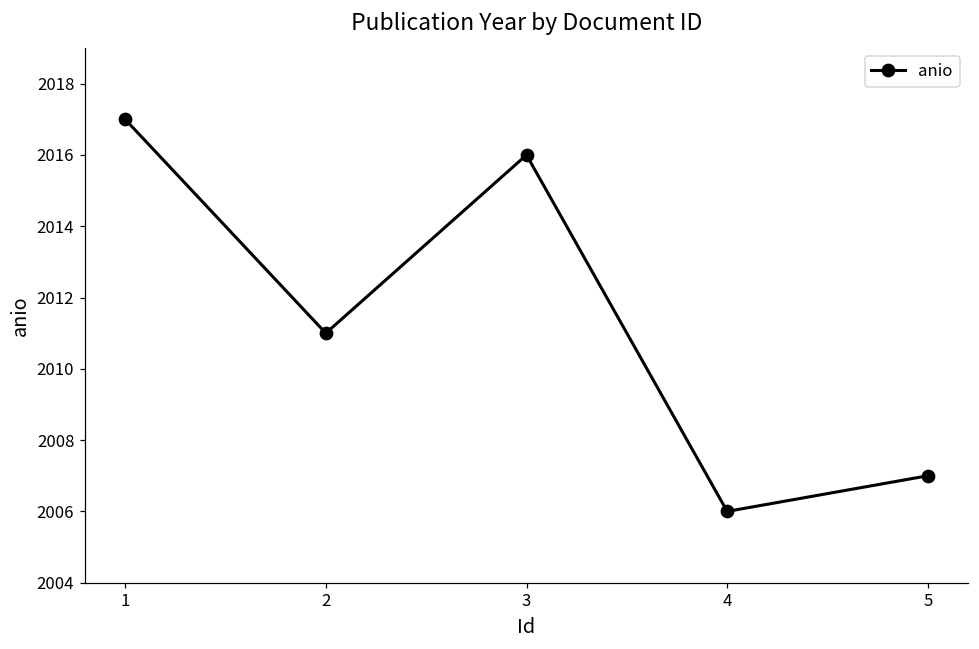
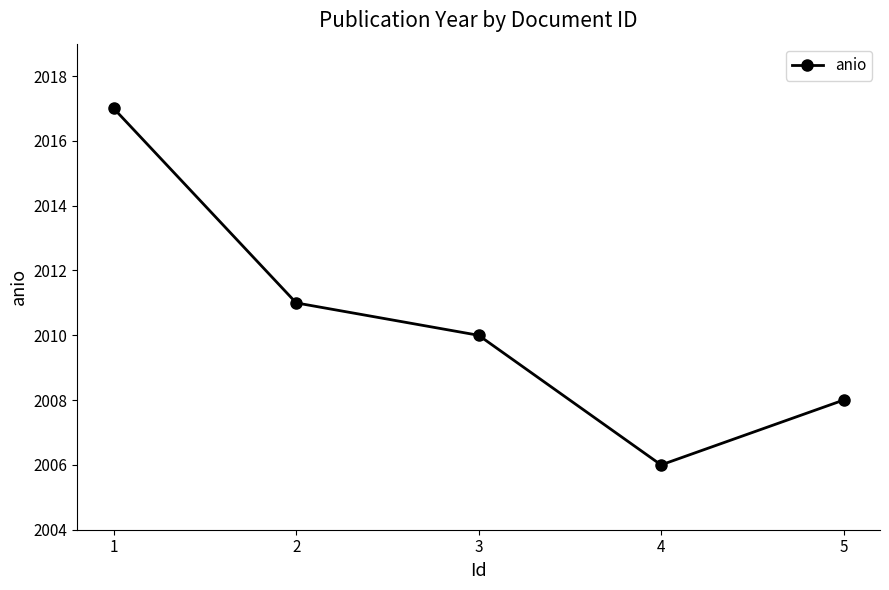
3: 2016 -> 2010
5: 2007 -> 2008
